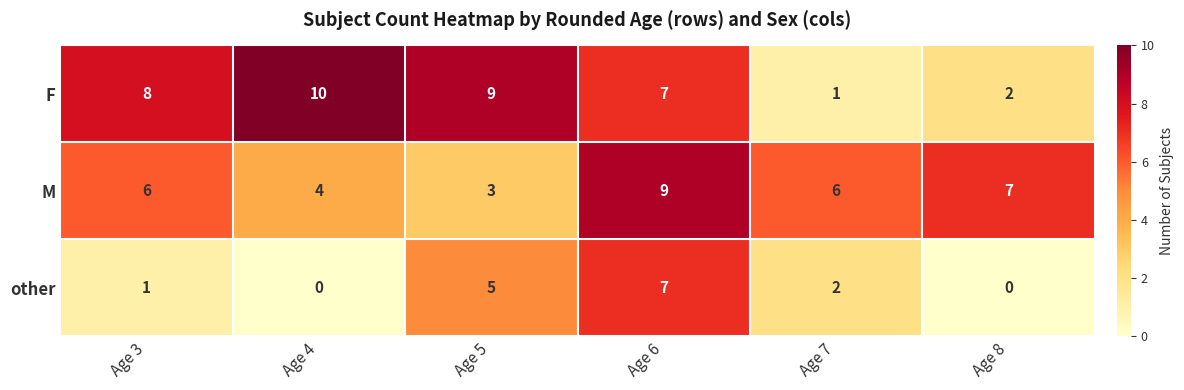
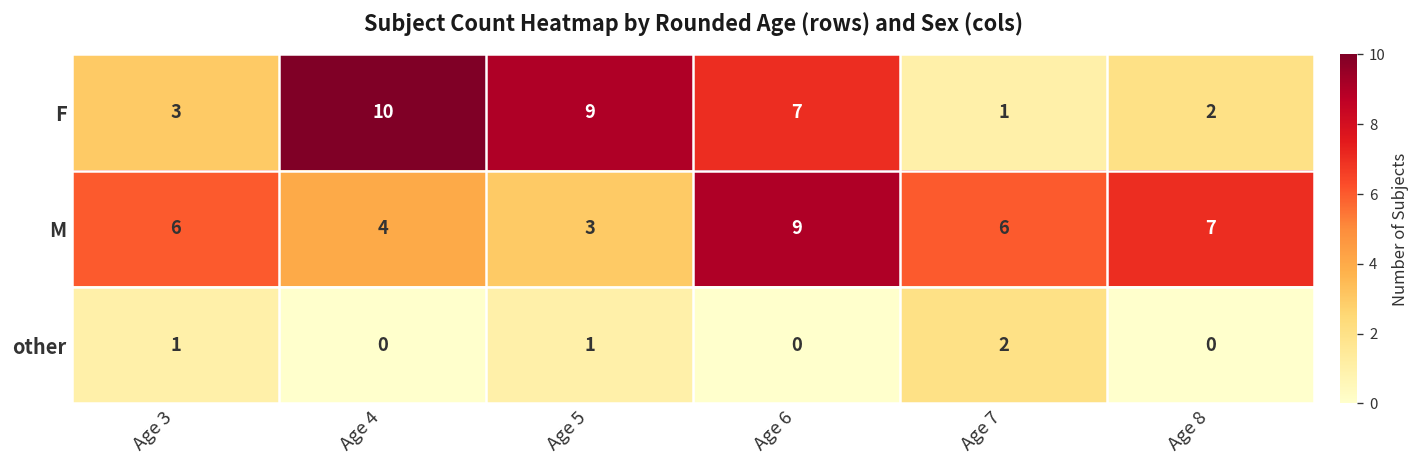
F, Age 3: 8 -> 3
other, Age 5: 5 -> 1
other, Age 6: 7 -> 0
